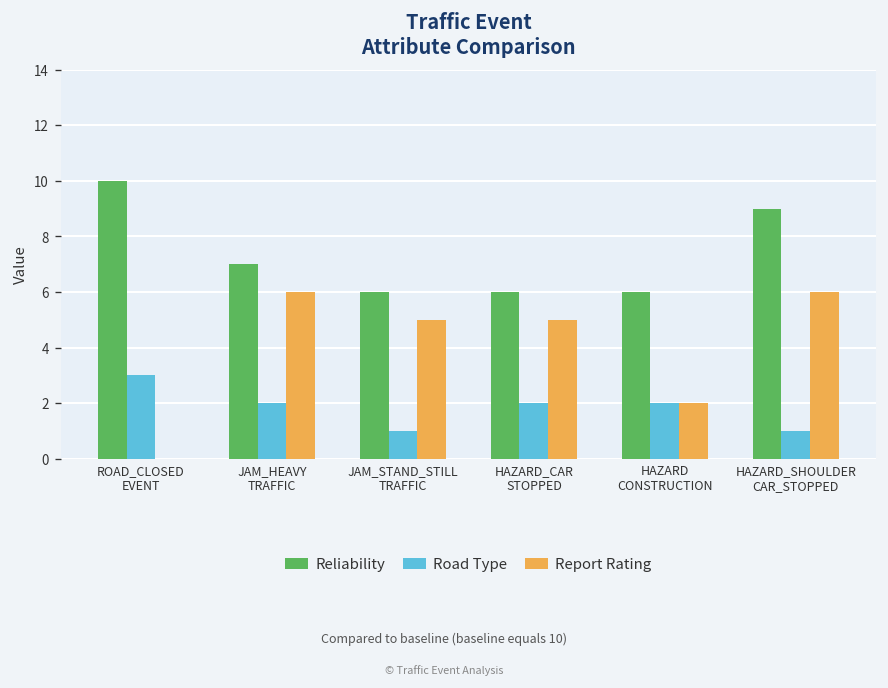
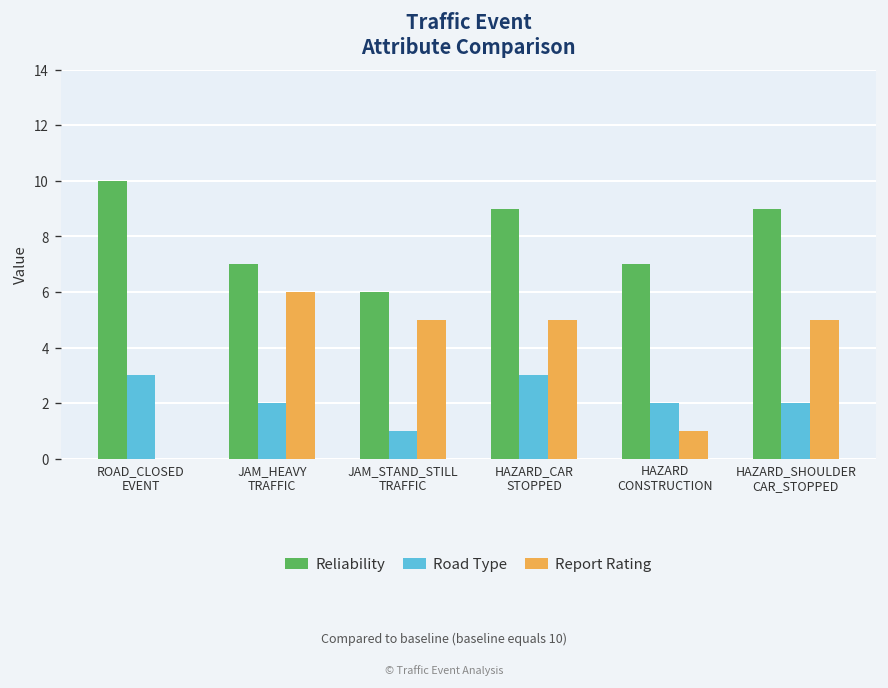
Reliability, HAZARD_CAR STOPPED: 6 -> 9
Road Type, HAZARD_CAR STOPPED: 2 -> 3
Reliability, HAZARD CONSTRUCTION: 6 -> 7
Report Rating, HAZARD CONSTRUCTION: 2 -> 1
Road Type, HAZARD_SHOULDER CAR_STOPPED: 1 -> 2
Report Rating, HAZARD_SHOULDER CAR_STOPPED: 6 -> 5
